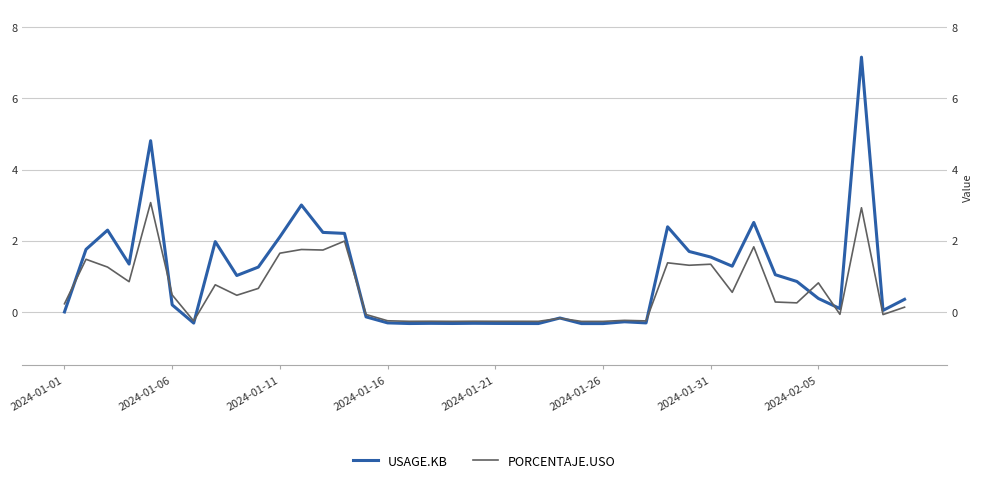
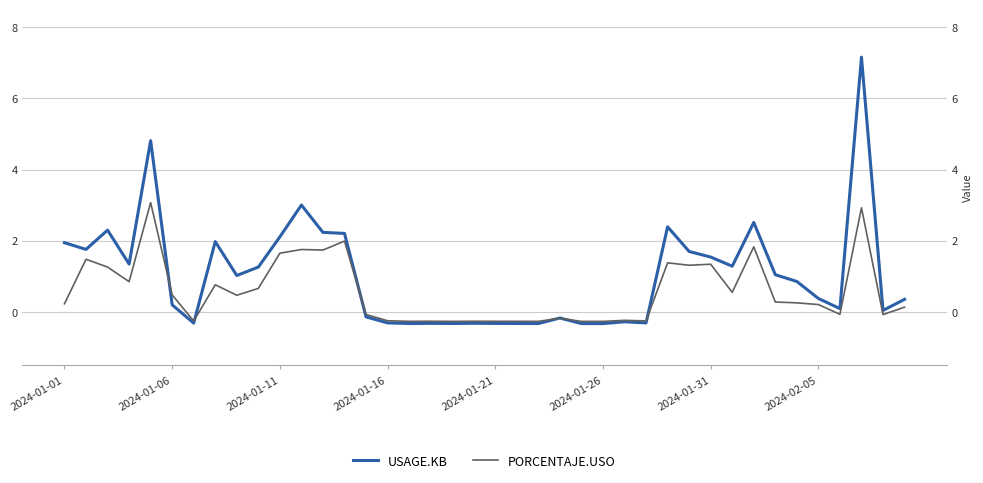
USAGE.KB, 2024-01-01: 0.0 -> 1.9
PORCENTAJE.USO, 2024-02-05: 0.8 -> 0.2
